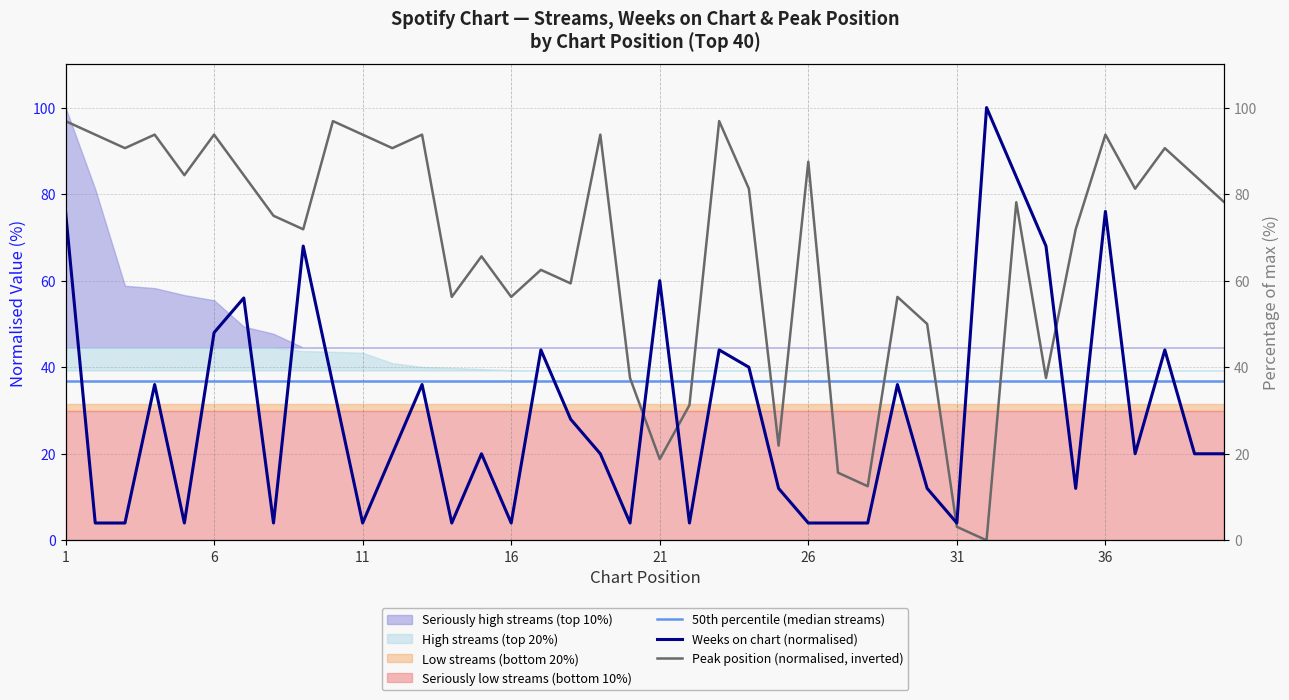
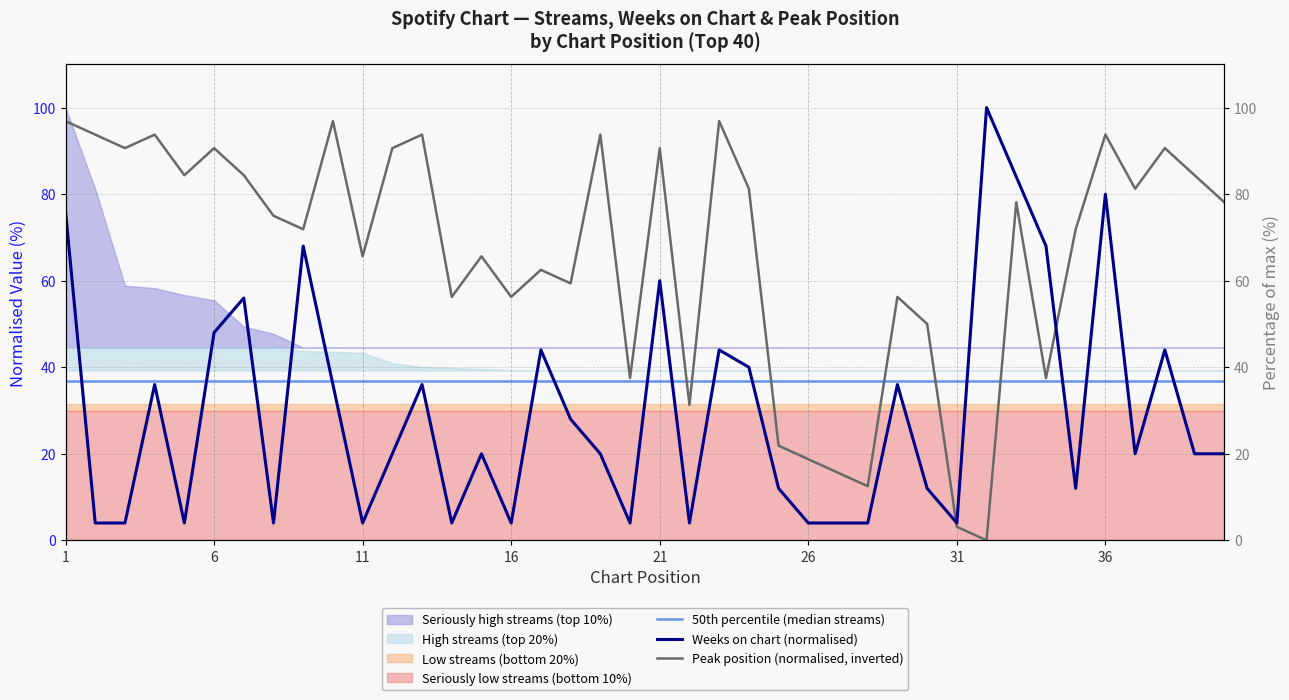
Peak position (normalised, inverted), 6: 94 -> 91
Peak position (normalised, inverted), 11: 94 -> 66
Peak position (normalised, inverted), 21: 19 -> 91
Peak position (normalised, inverted), 26: 88 -> 19
Weeks on chart (normalised), 36: 76 -> 80
